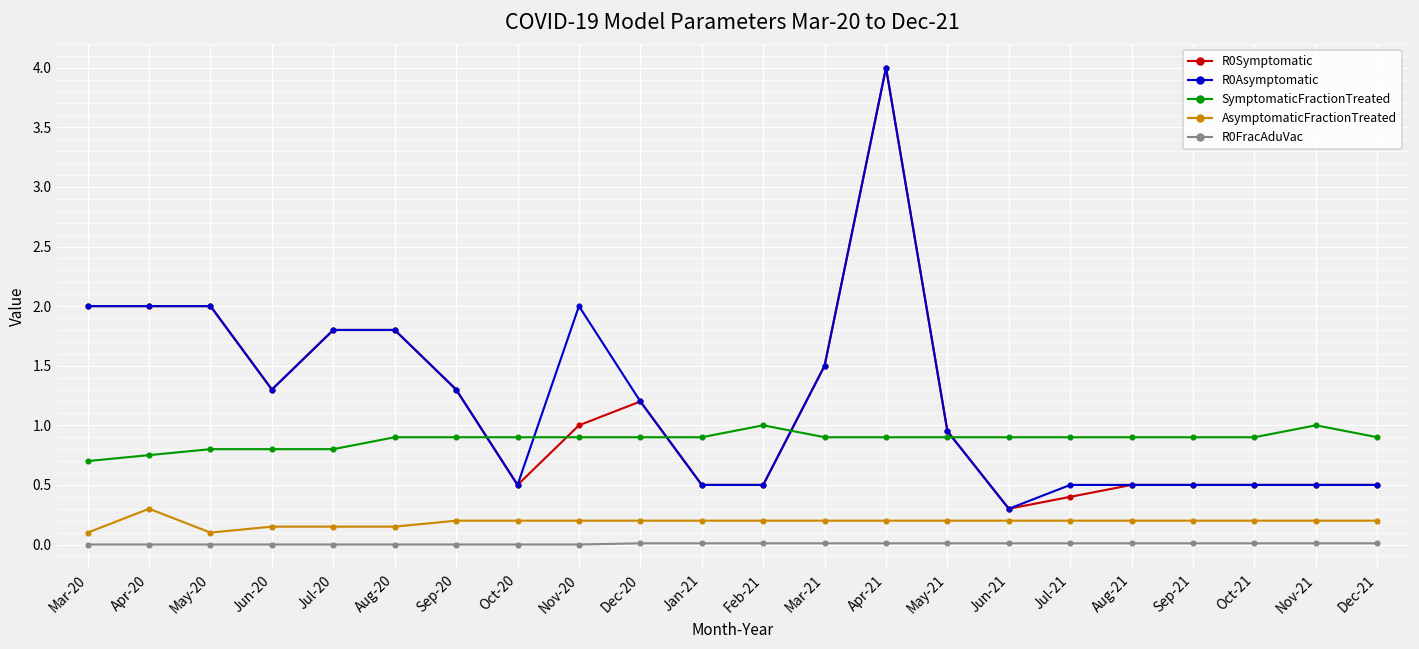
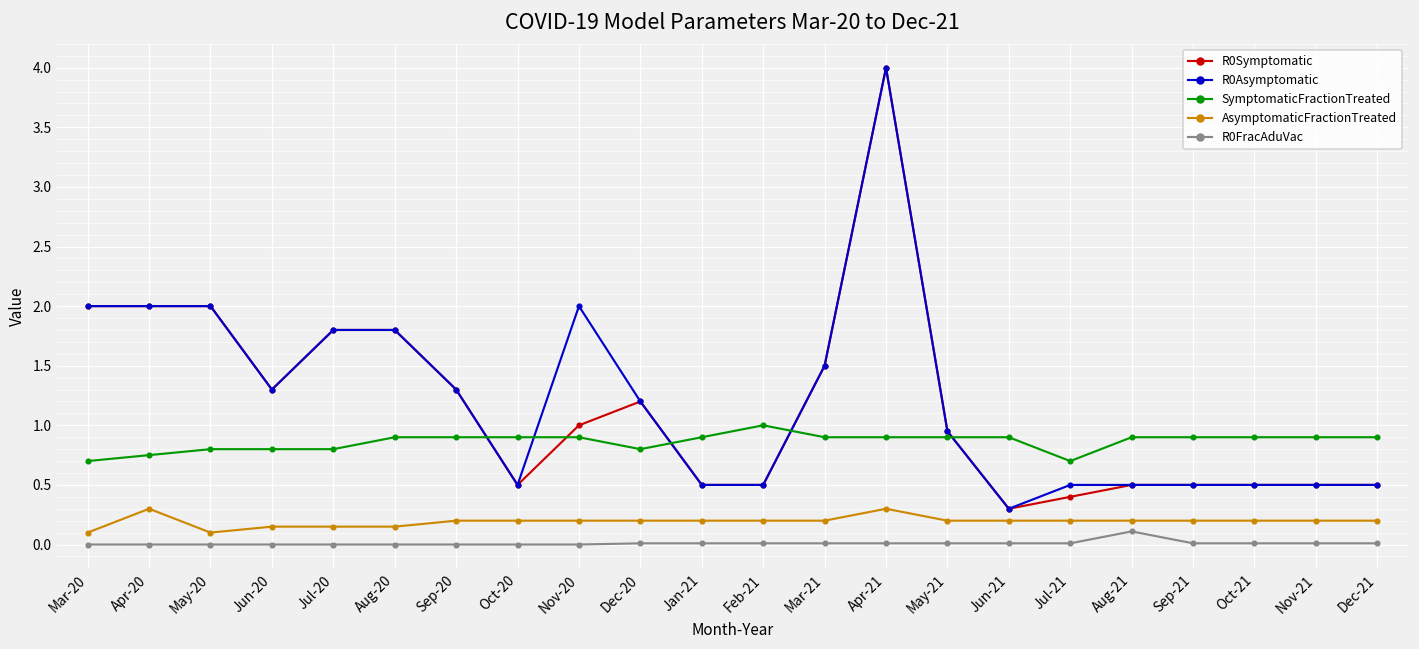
SymptomaticFractionTreated, Dec-20: 0.9 -> 0.8
AsymptomaticFractionTreated, Apr-21: 0.2 -> 0.3
SymptomaticFractionTreated, Jul-21: 0.9 -> 0.7
R0FracAduVac, Aug-21: 0.01 -> 0.11
SymptomaticFractionTreated, Nov-21: 1.0 -> 0.9
